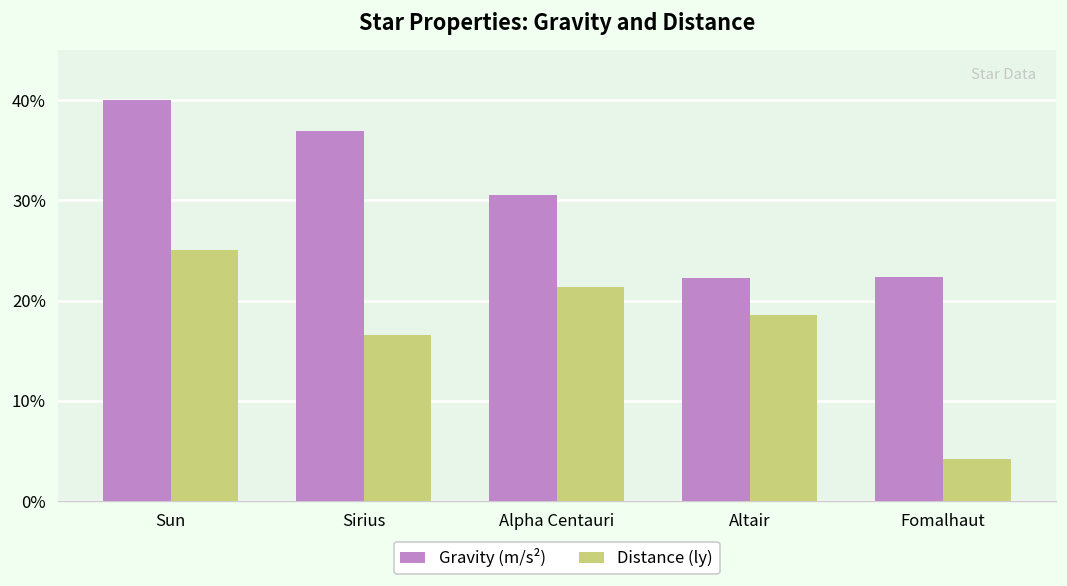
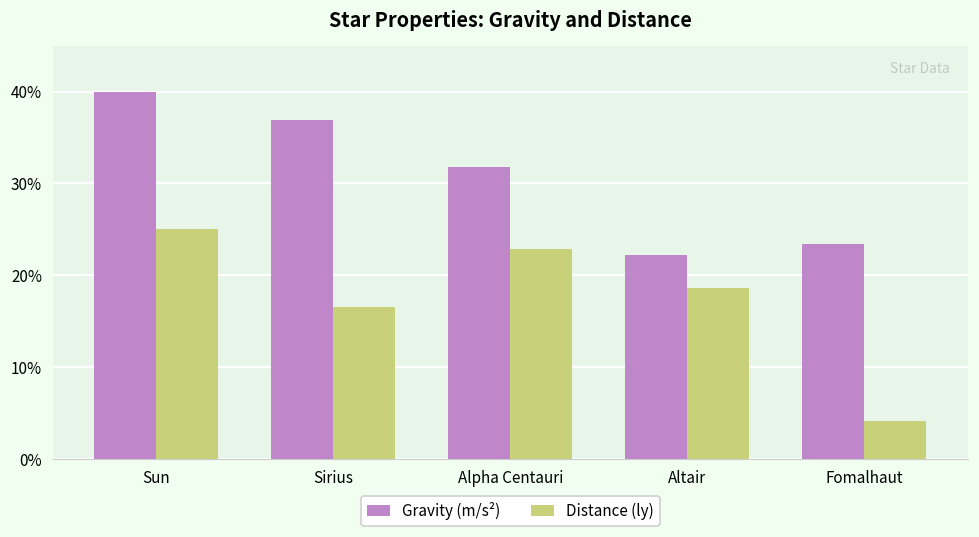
Gravity (m/s²), Alpha Centauri: 31% -> 32%
Distance (ly), Alpha Centauri: 21% -> 23%
Gravity (m/s²), Fomalhaut: 22% -> 23%
